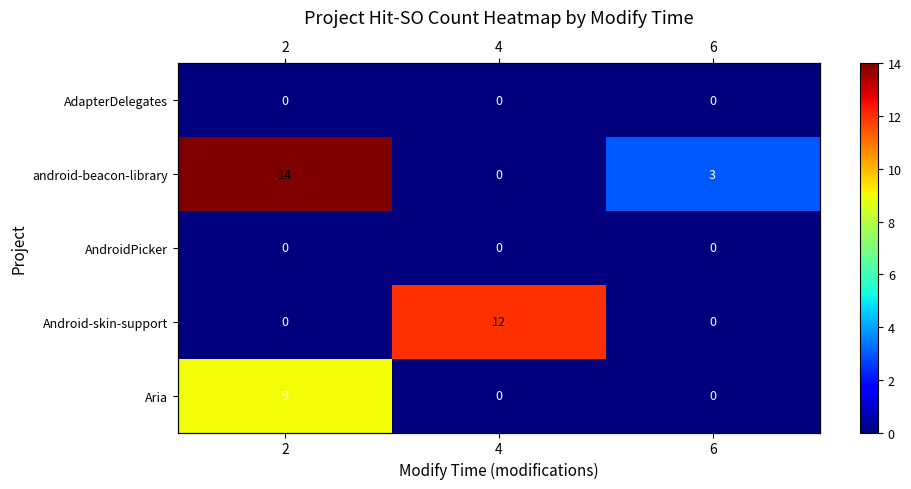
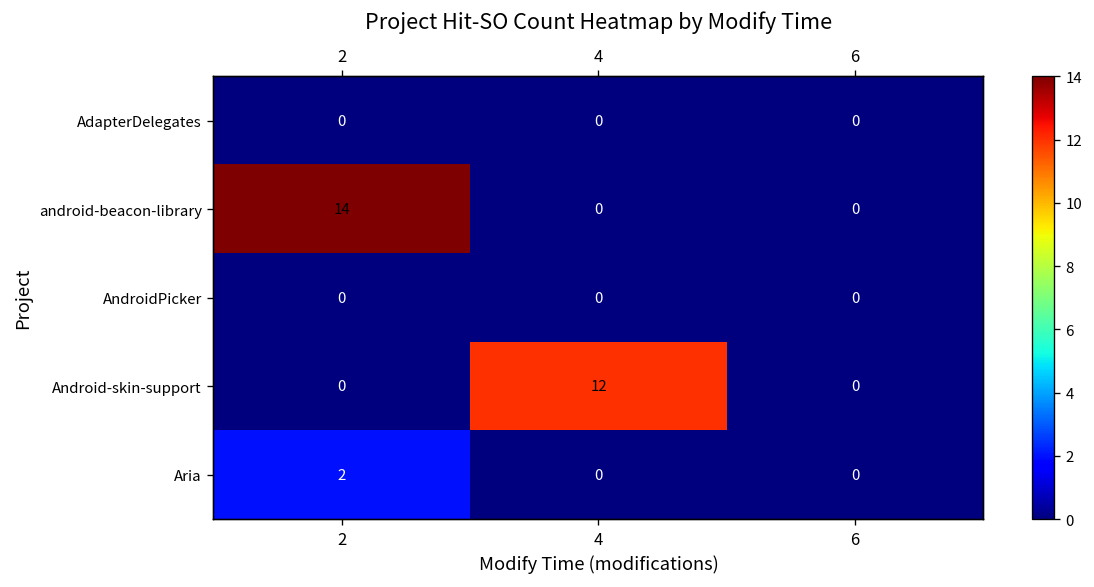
android-beacon-library, 6: 3 -> 0
Aria, 2: 9 -> 2
